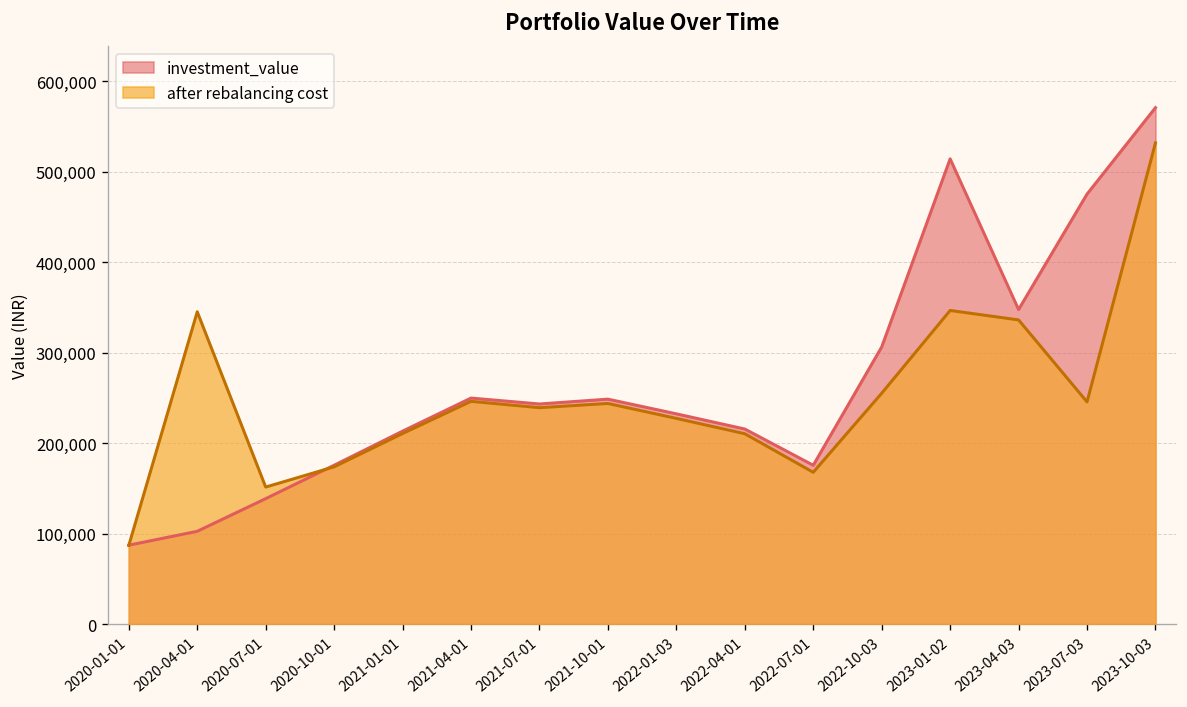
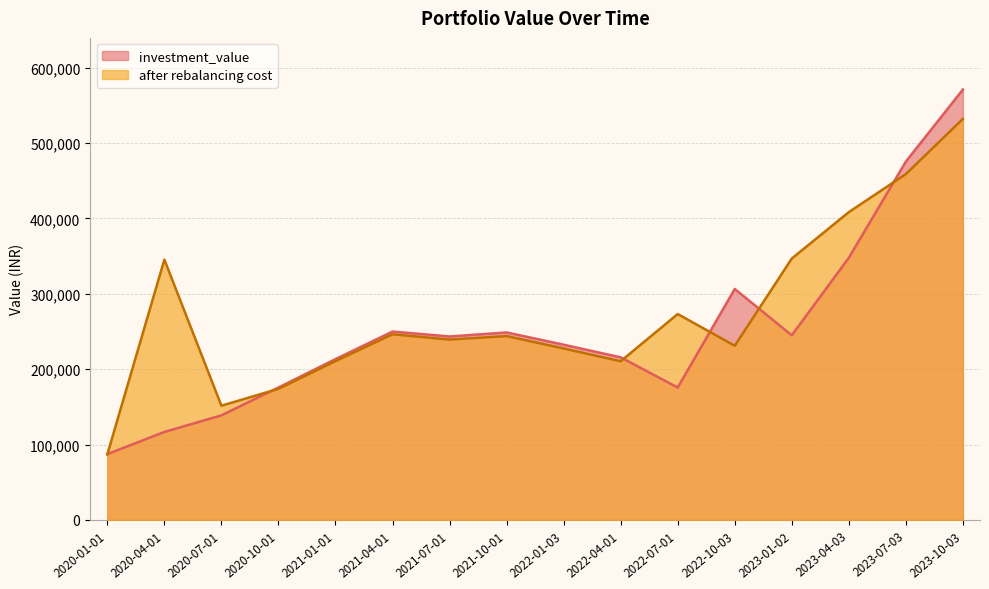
investment_value, 2020-04-01: 100,000 -> 120,000
after rebalancing cost, 2022-07-01: 170,000 -> 270,000
after rebalancing cost, 2022-10-03: 260,000 -> 230,000
investment_value, 2023-01-02: 510,000 -> 240,000
after rebalancing cost, 2023-04-03: 340,000 -> 410,000
after rebalancing cost, 2023-07-03: 250,000 -> 460,000
